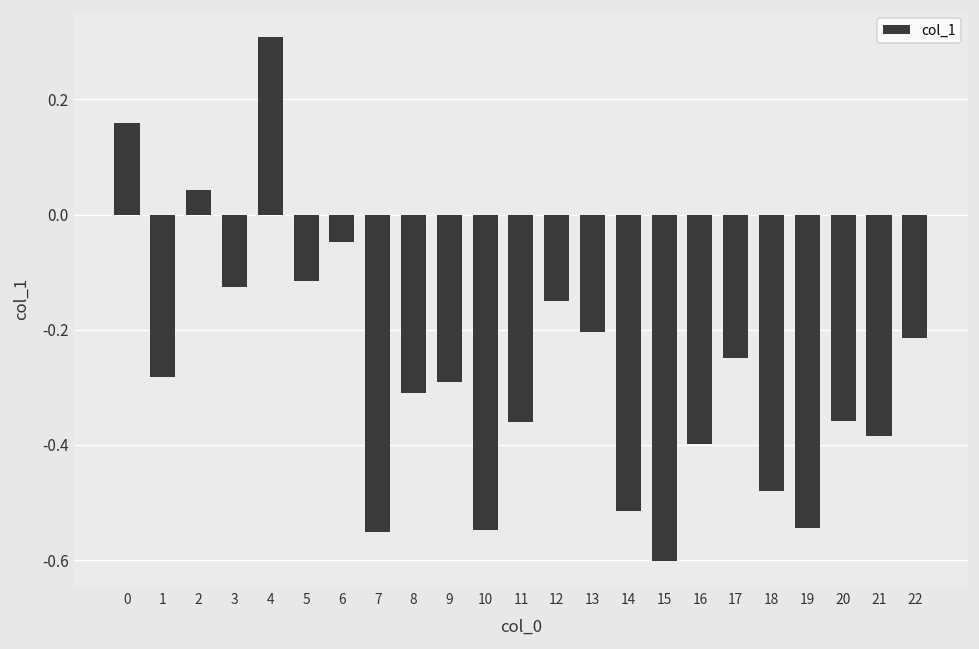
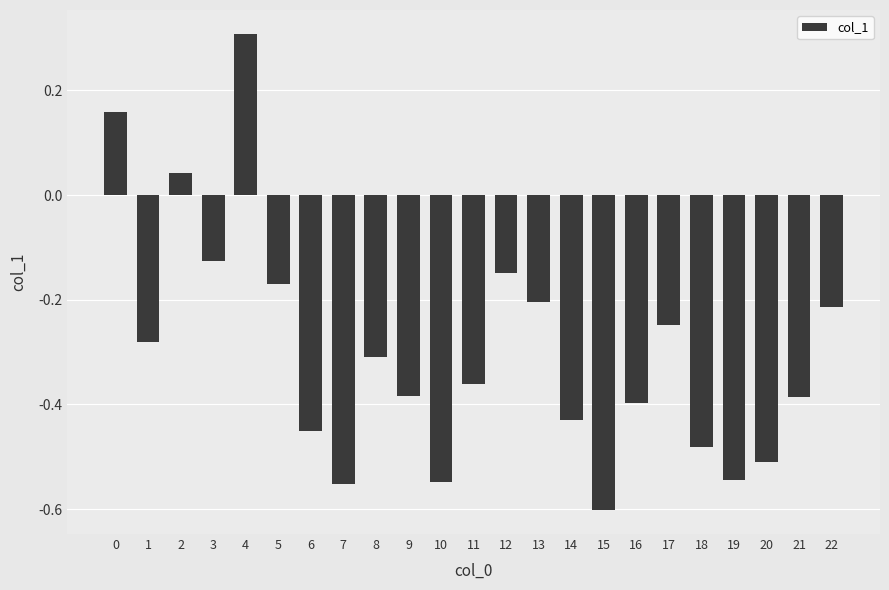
5: -0.12 -> -0.17
6: -0.05 -> -0.45
9: -0.29 -> -0.38
14: -0.52 -> -0.43
20: -0.36 -> -0.51
